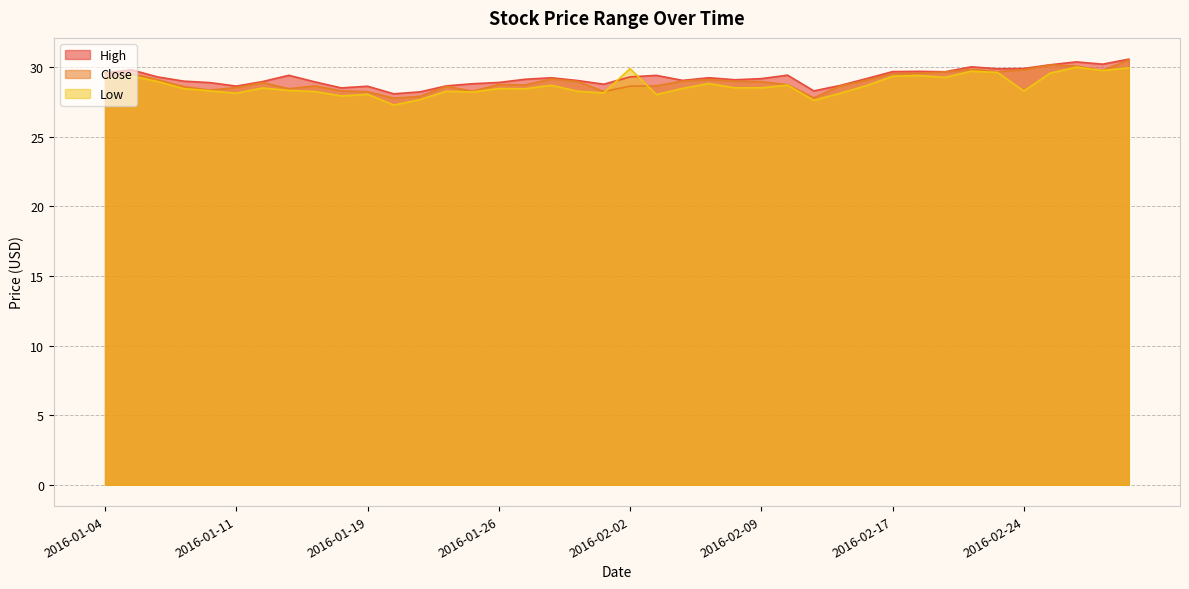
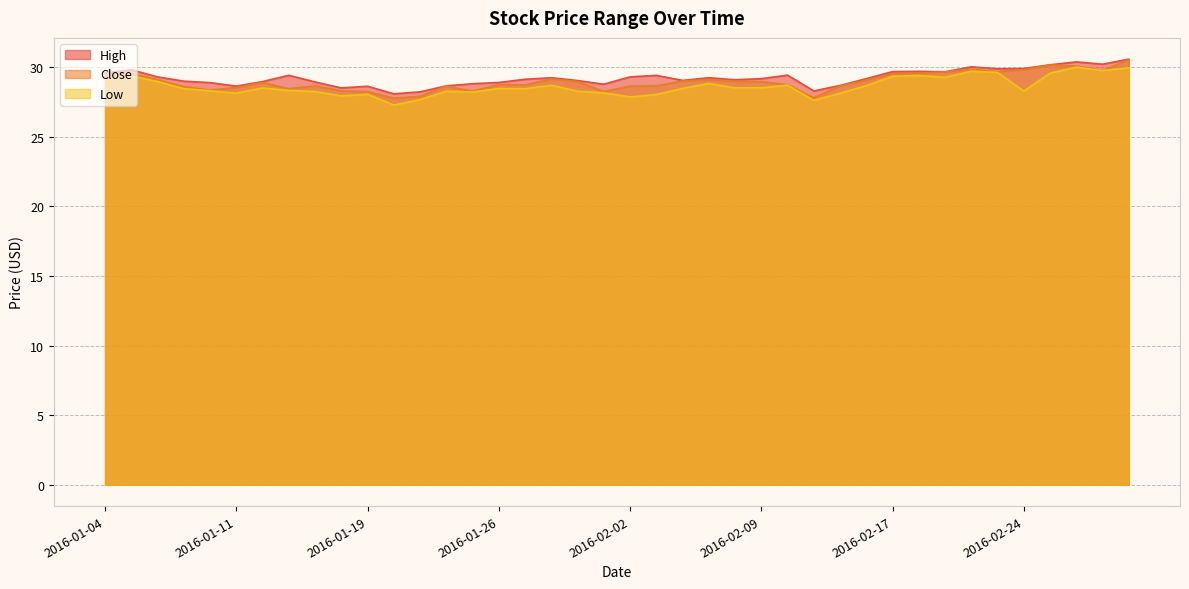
Low, 2016-02-02: 29.9 -> 27.9
